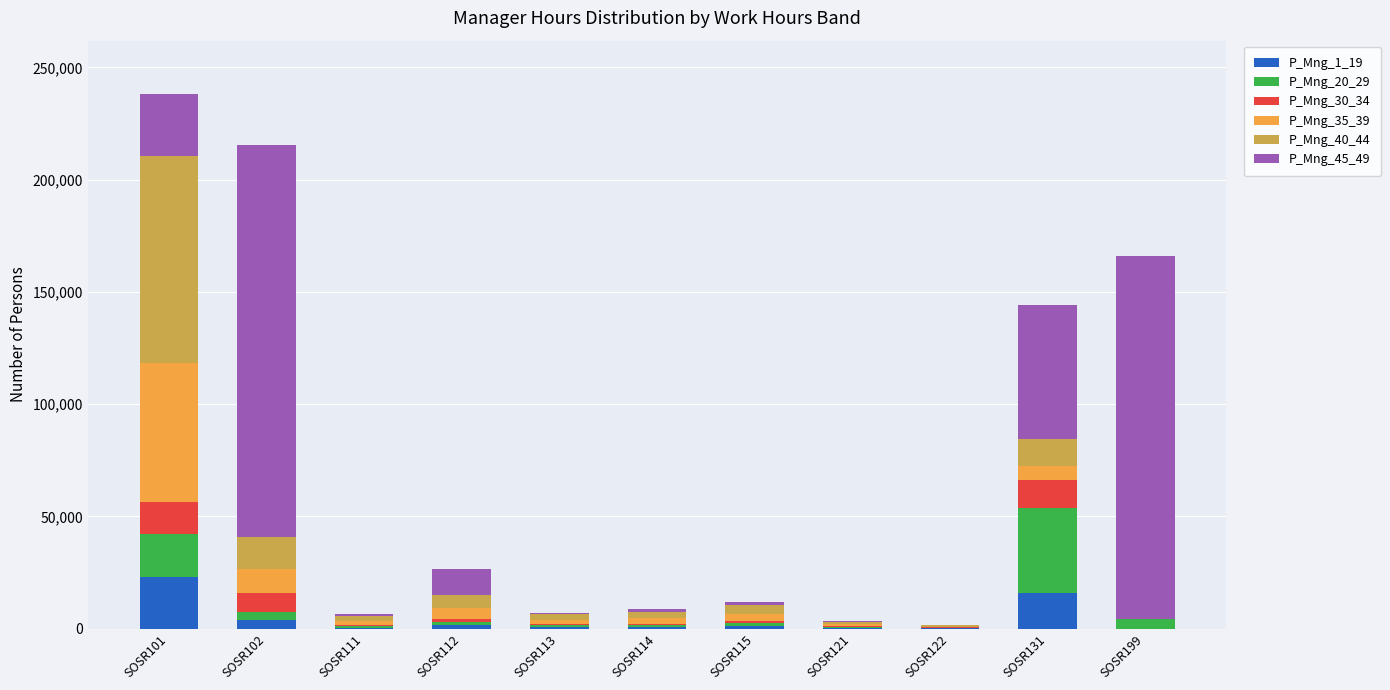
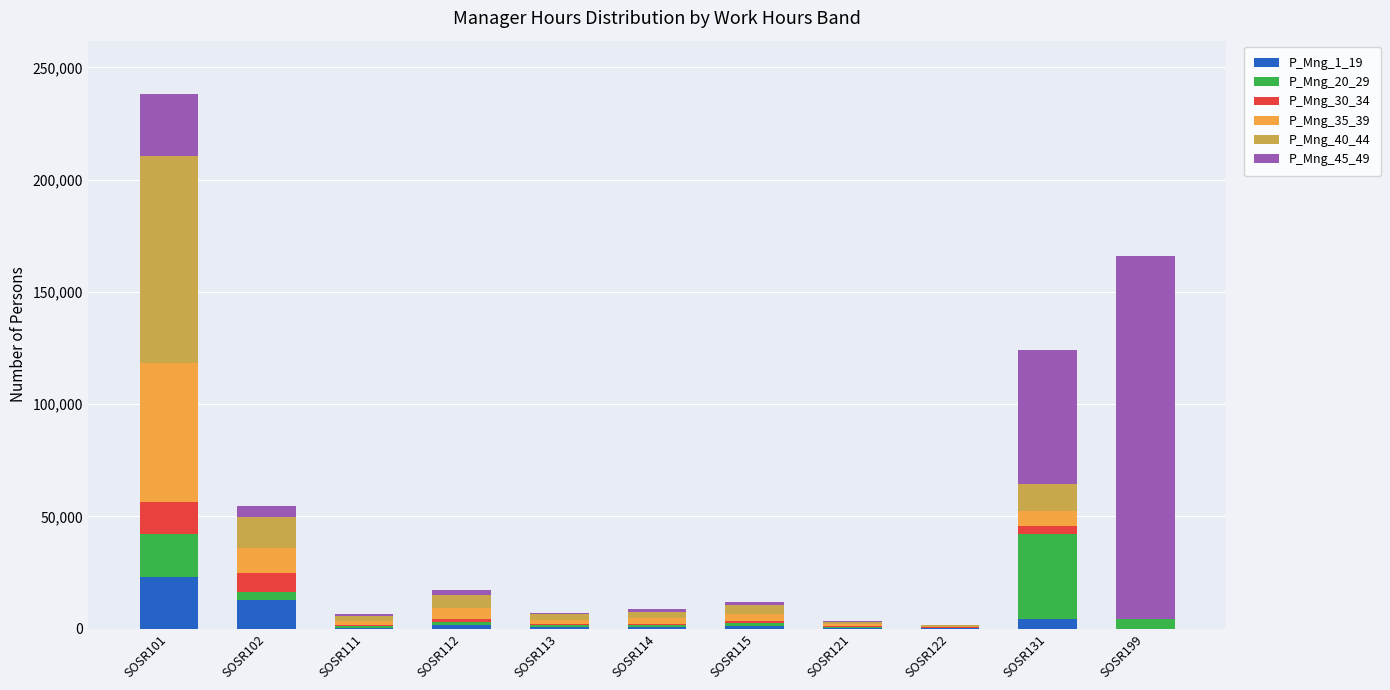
P_Mng_1_19, SOSR102: 4,000 -> 13,000
P_Mng_45_49, SOSR102: 175,000 -> 5,000
P_Mng_45_49, SOSR112: 12,000 -> 2,000
P_Mng_1_19, SOSR131: 16,000 -> 4,000
P_Mng_30_34, SOSR131: 12,000 -> 4,000
